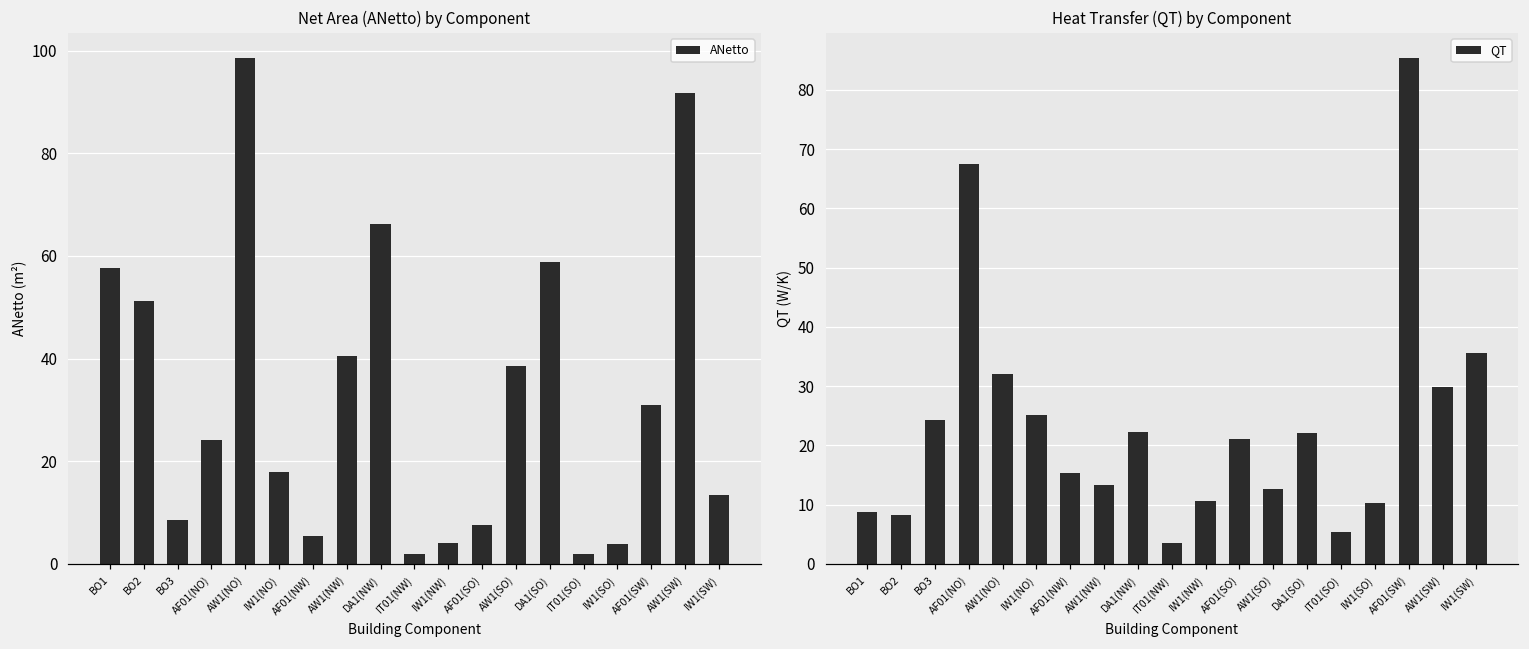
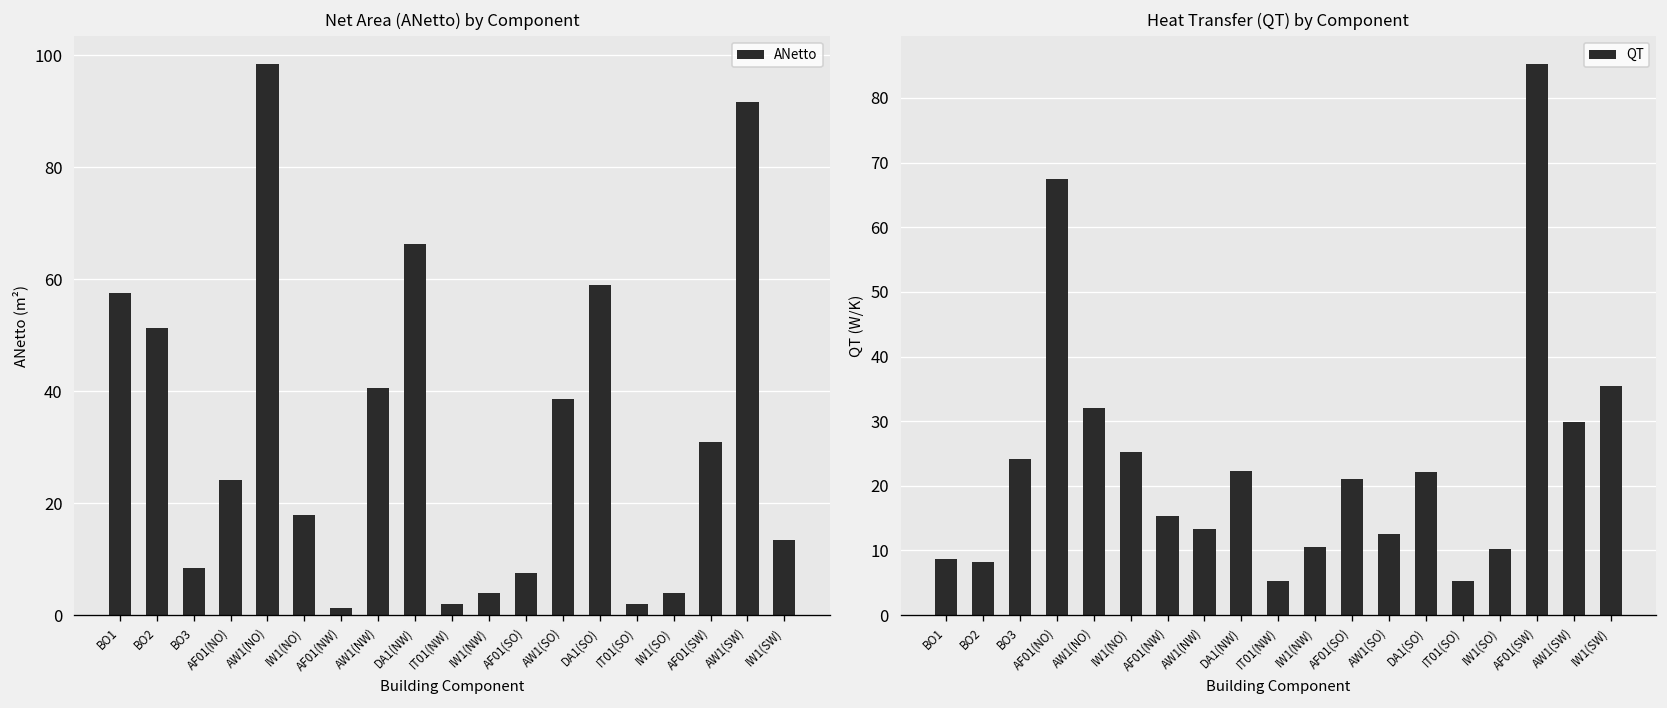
Net Area (ANetto) by Component, AF01(NW): 6 -> 1
Heat Transfer (QT) by Component, IT01(NW): 4 -> 5
